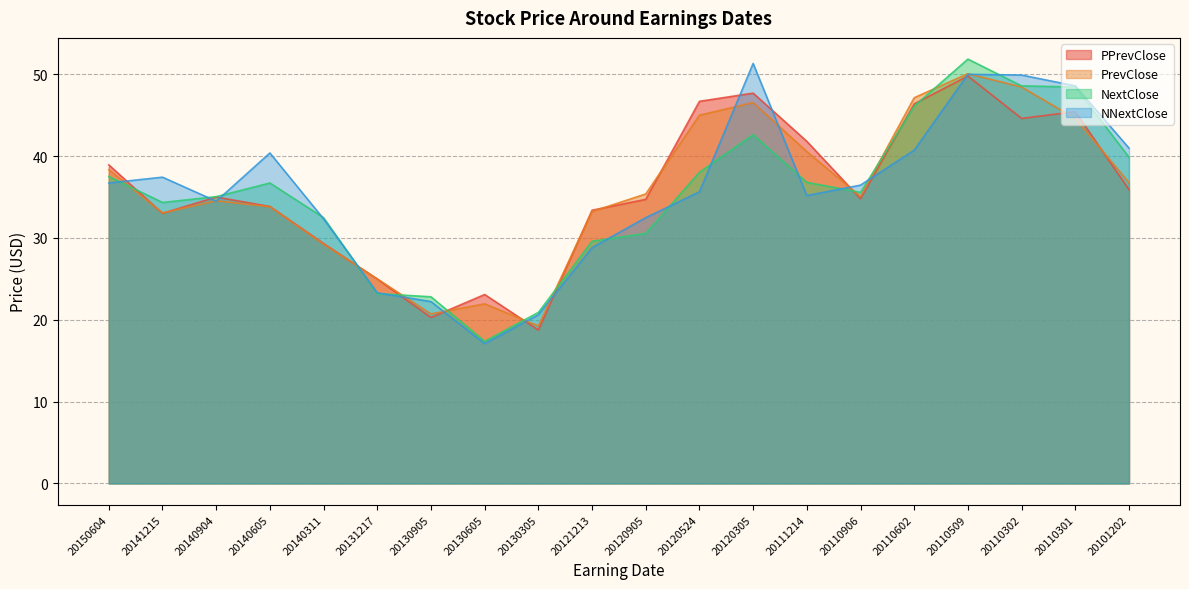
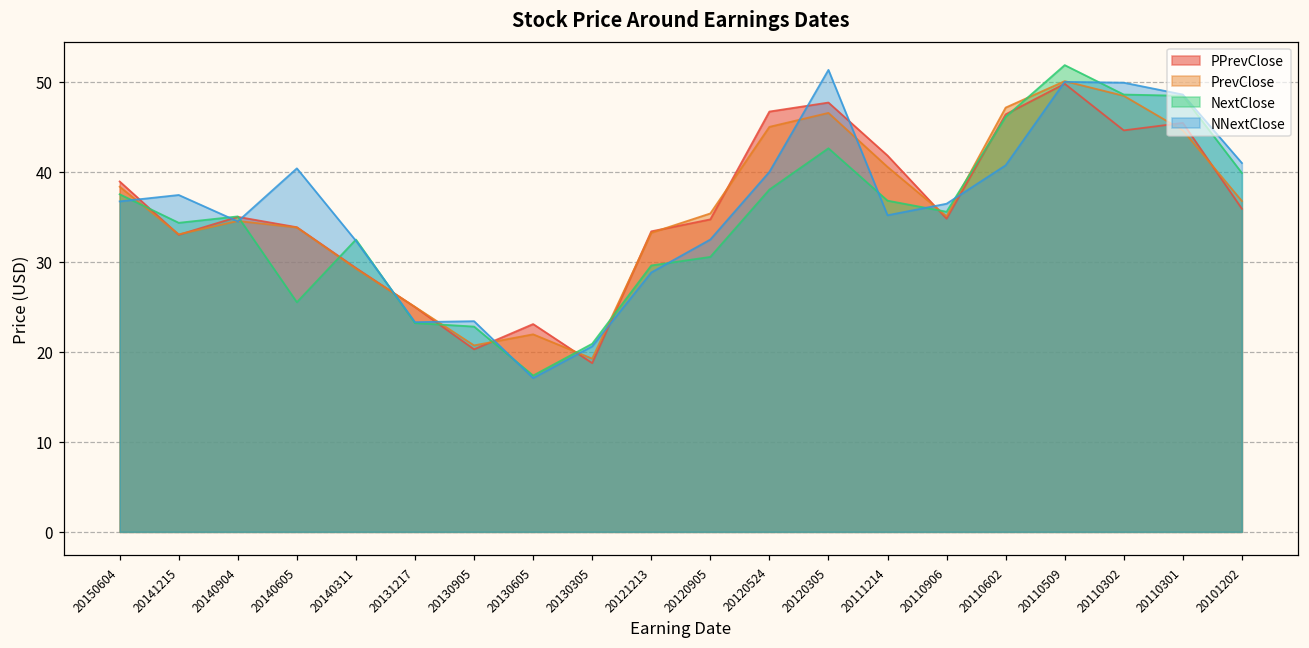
NextClose, 20140605: 37 -> 26
NNextClose, 20130905: 22 -> 23
NNextClose, 20120524: 36 -> 40
